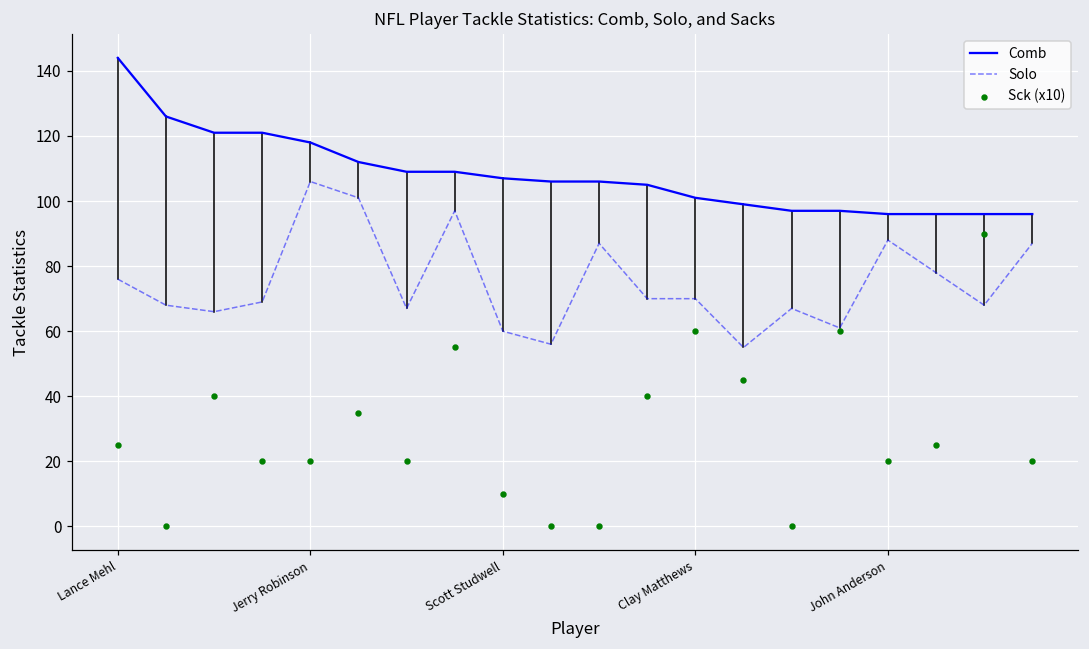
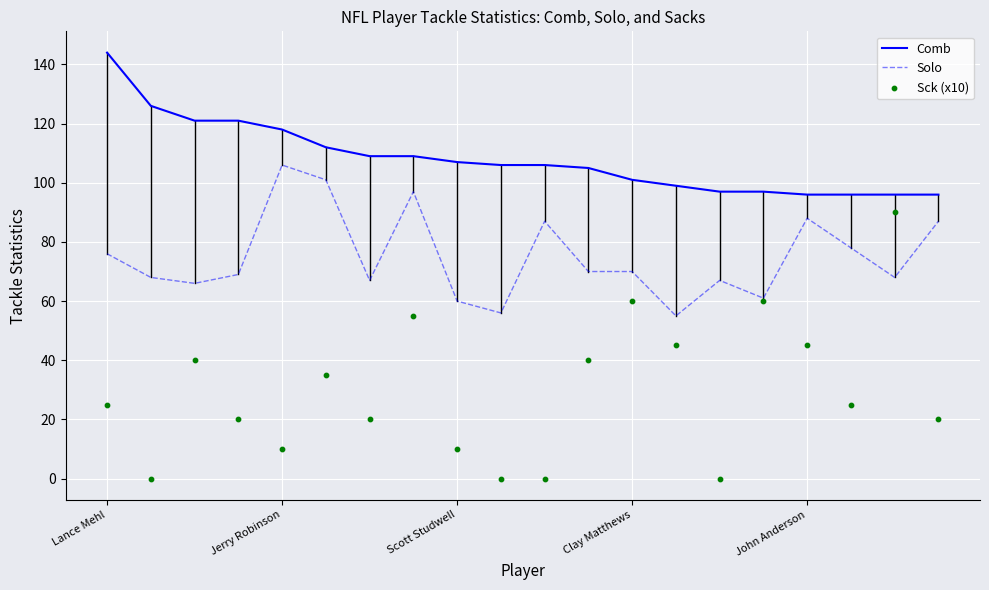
Sck (x10), Jerry Robinson: 20 -> 10
Sck (x10), John Anderson: 20 -> 45
